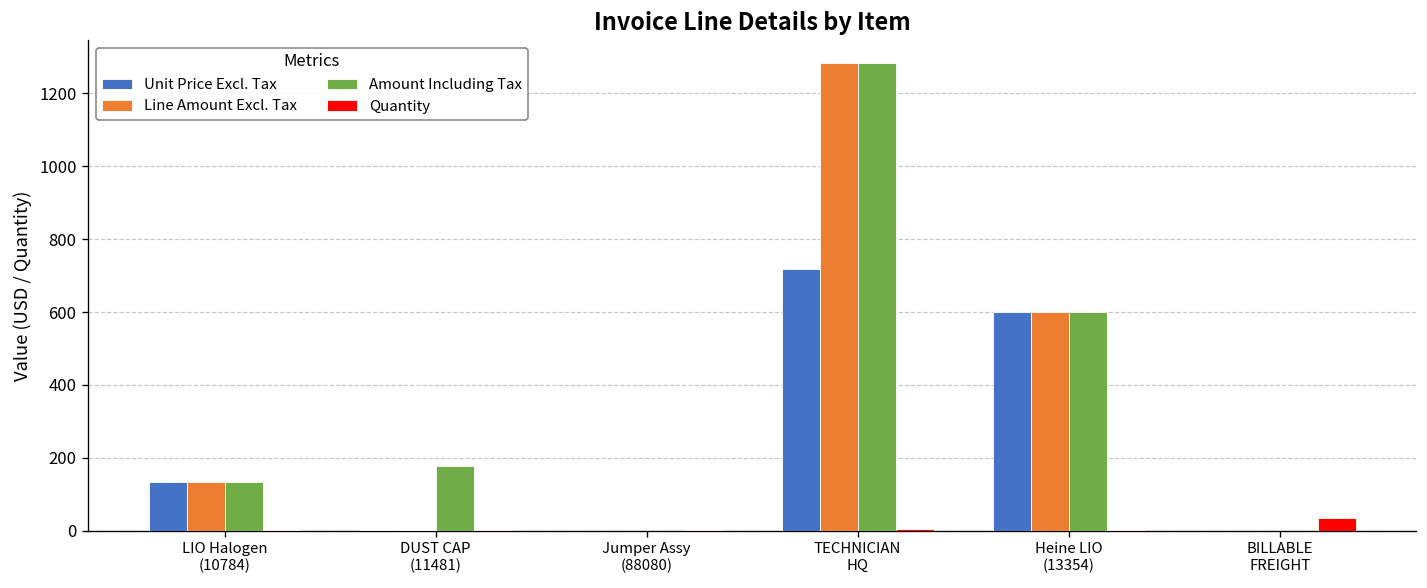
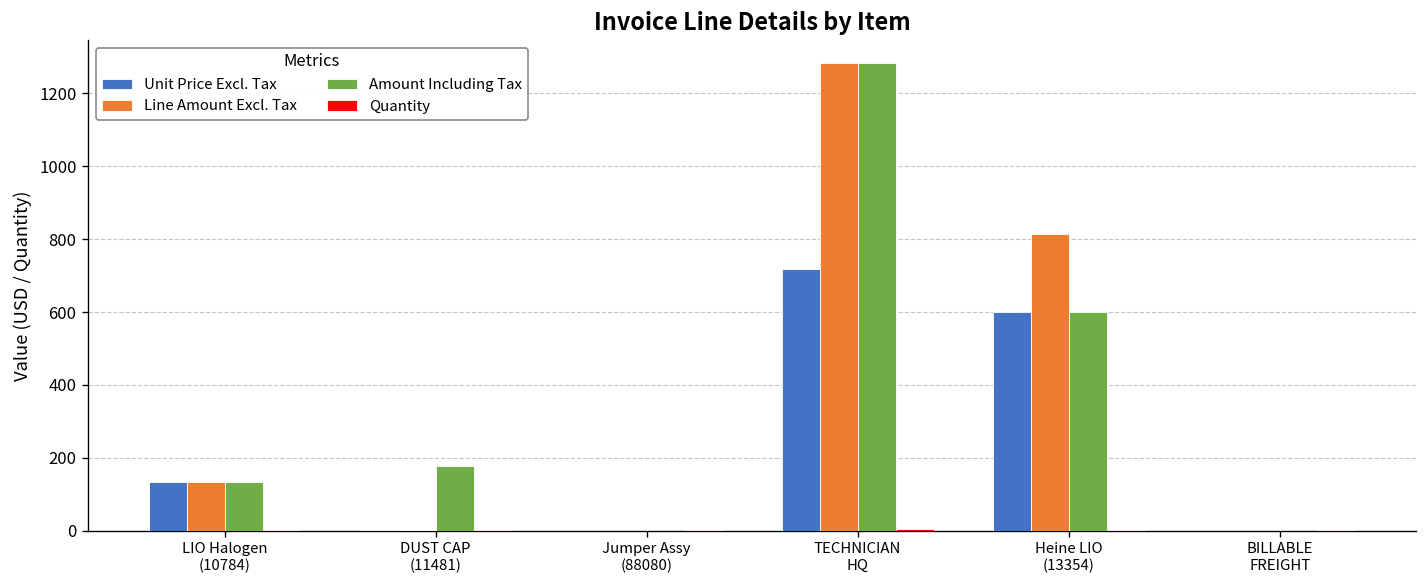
Line Amount Excl. Tax, Heine LIO (13354): 600 -> 810
Quantity, BILLABLE FREIGHT: 40 -> 0
